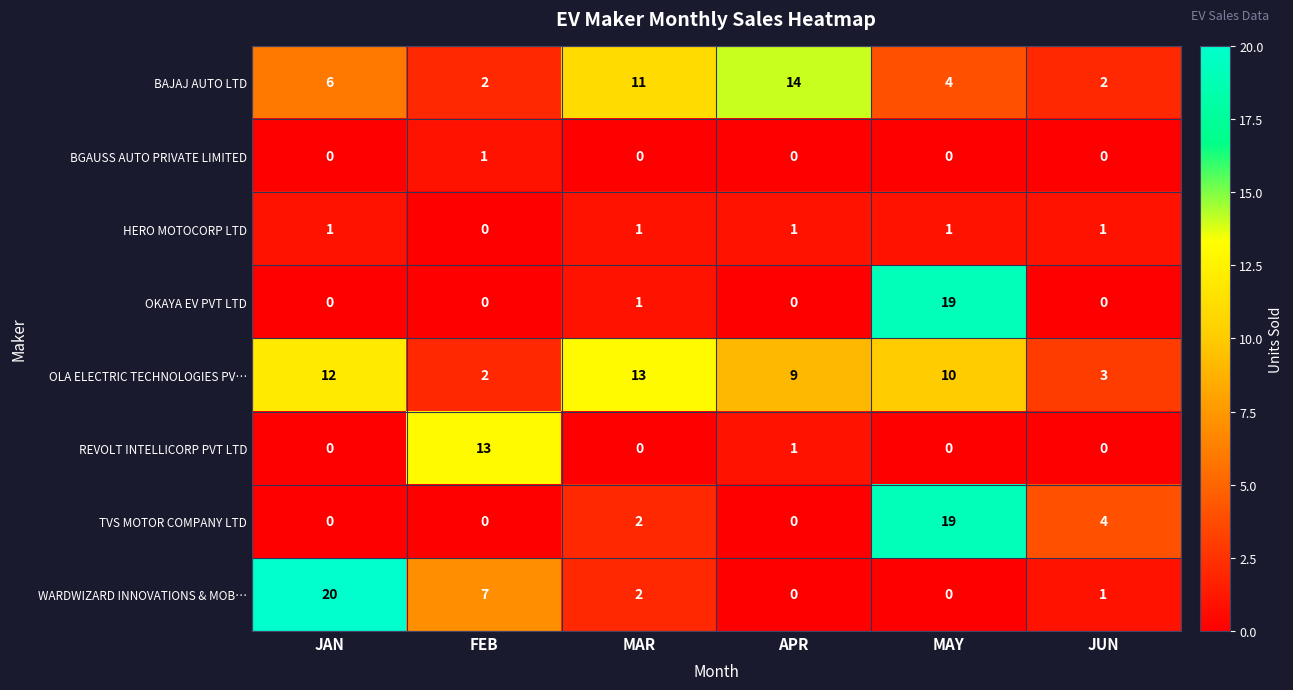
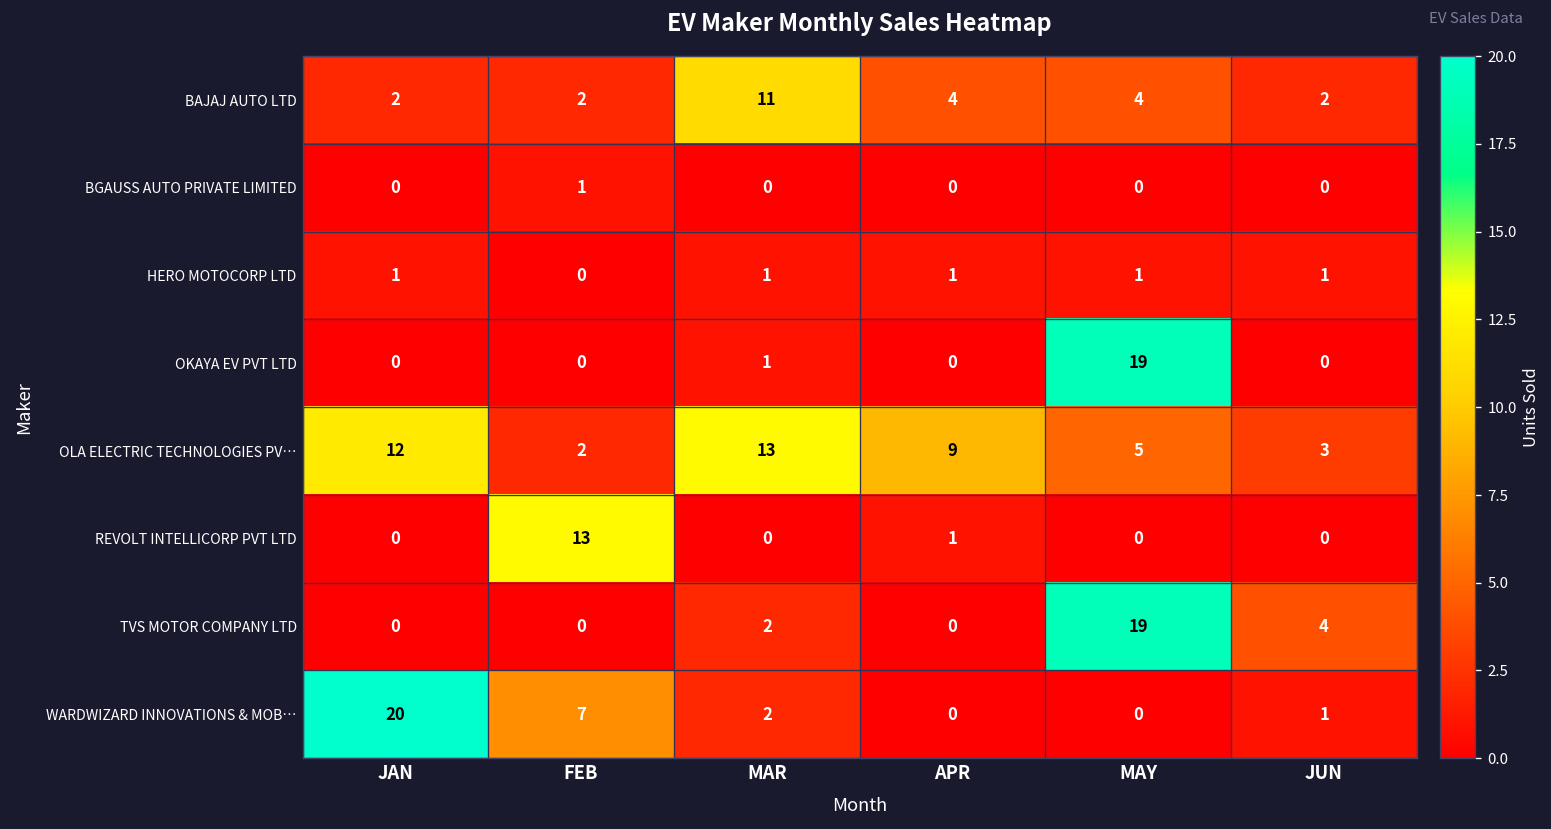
BAJAJ AUTO LTD, JAN: 6 -> 2
BAJAJ AUTO LTD, APR: 14 -> 4
OLA ELECTRIC TECHNOLOGIES PV…, MAY: 10 -> 5
